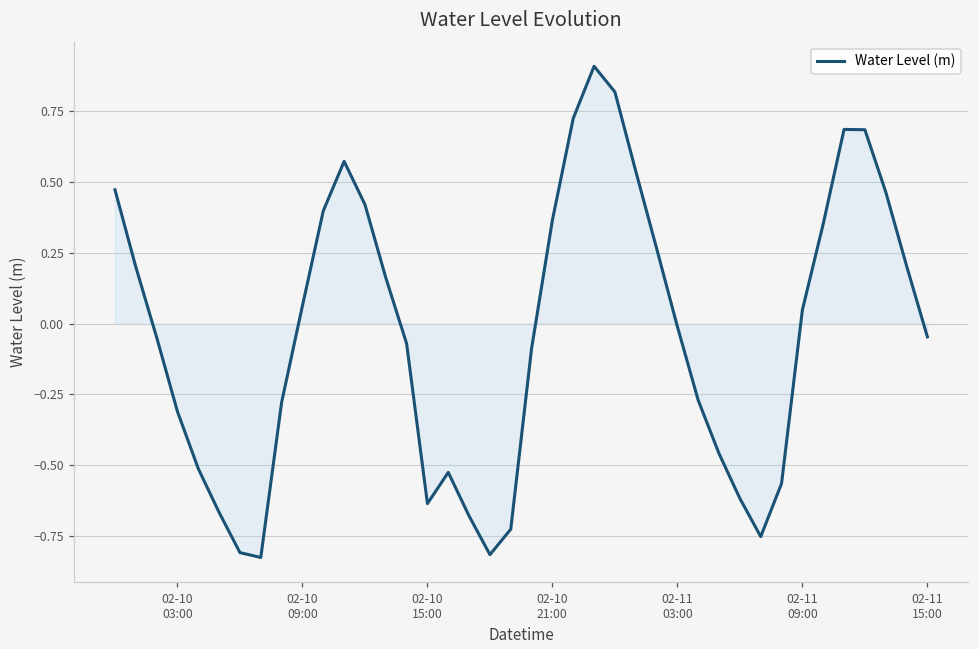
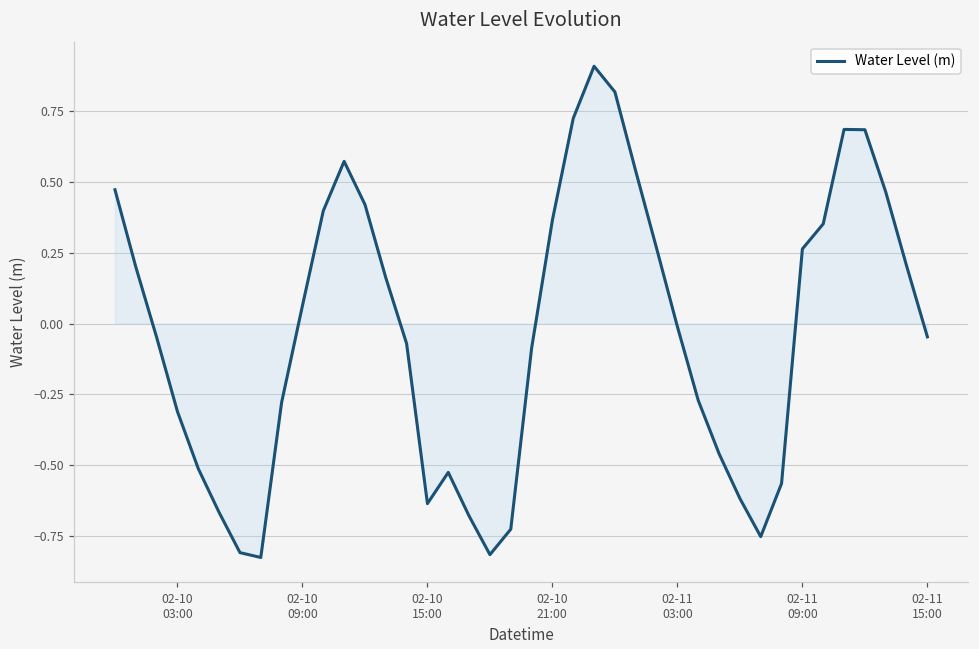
Water Level (m), 02-11 09:00: 0.05 -> 0.26
